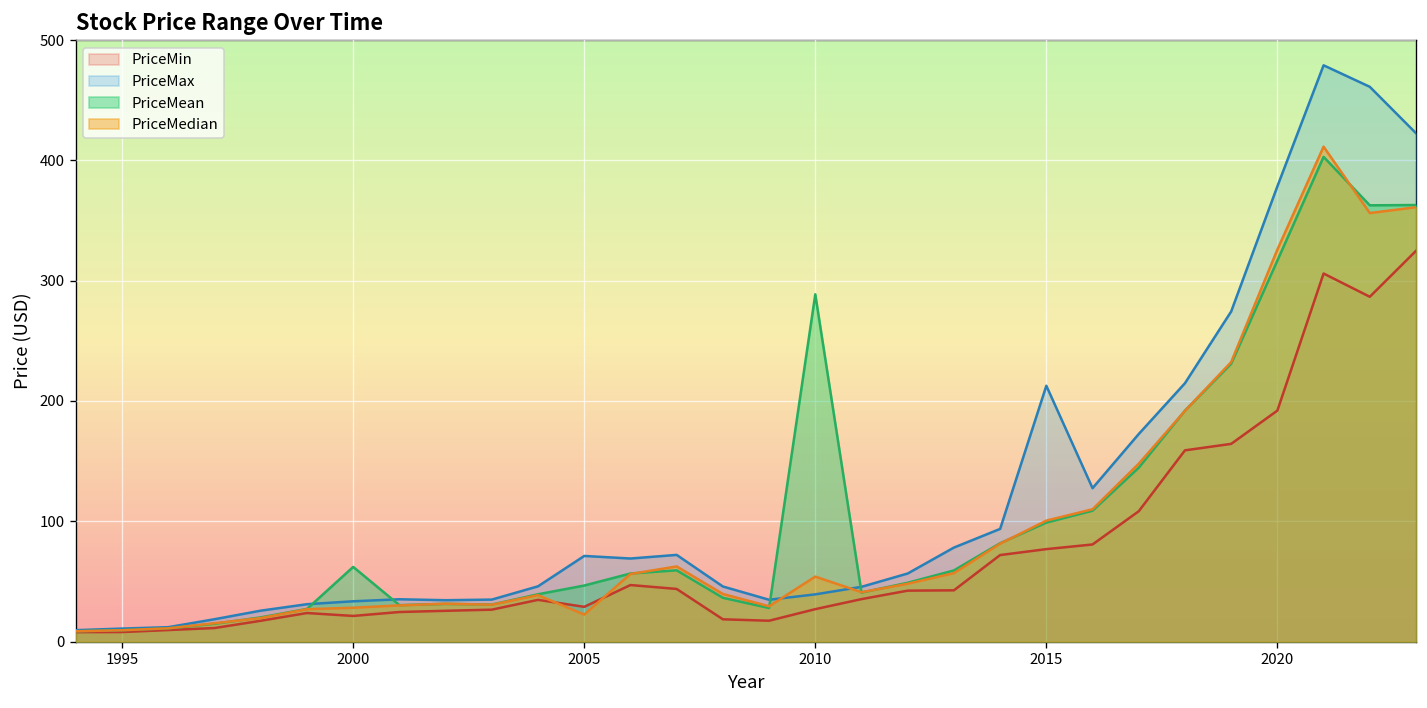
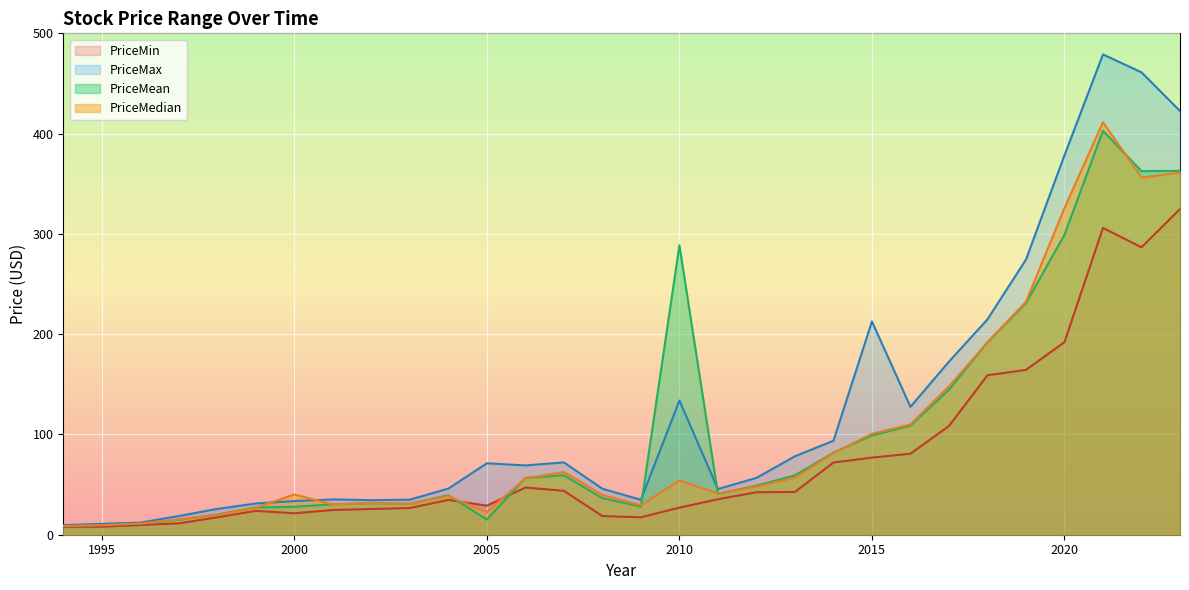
PriceMean, 2000: 62 -> 28
PriceMedian, 2000: 28 -> 40
PriceMean, 2005: 47 -> 15
PriceMax, 2010: 39 -> 134
PriceMean, 2020: 317 -> 299
